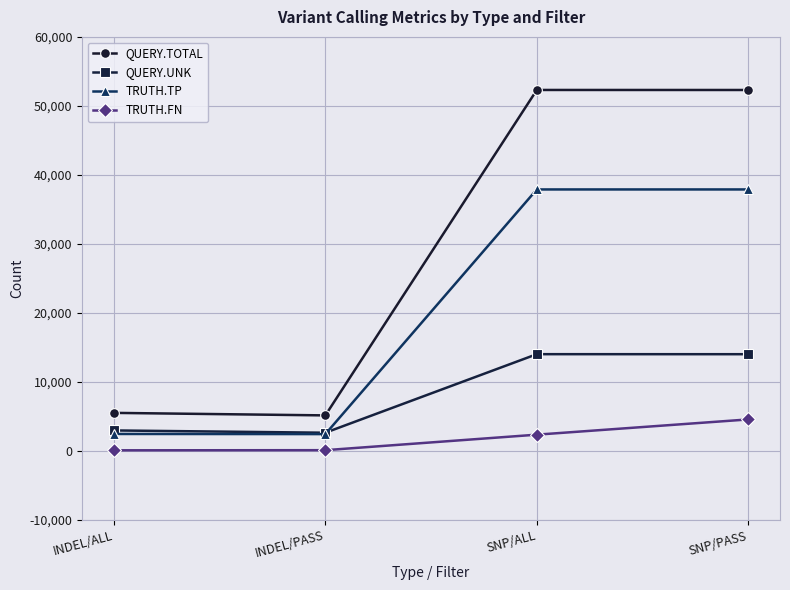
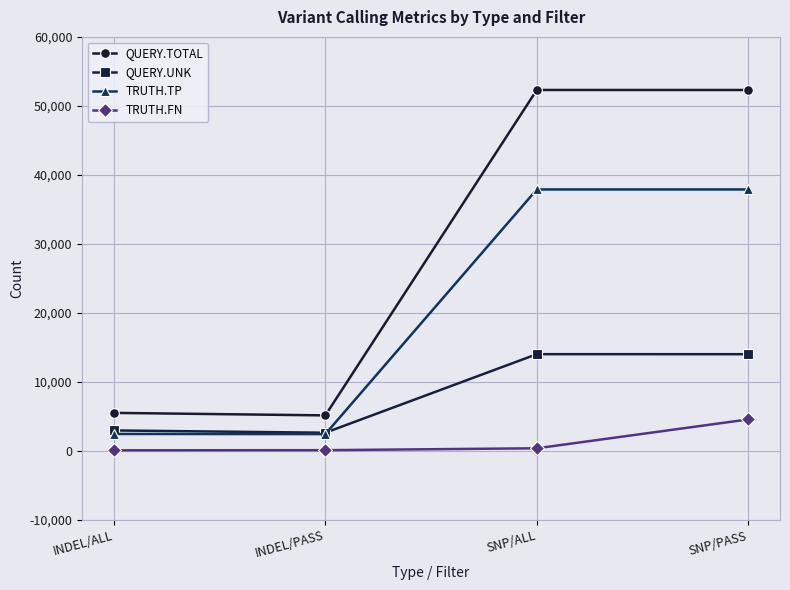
TRUTH.FN, SNP/ALL: 2,000 -> 0
